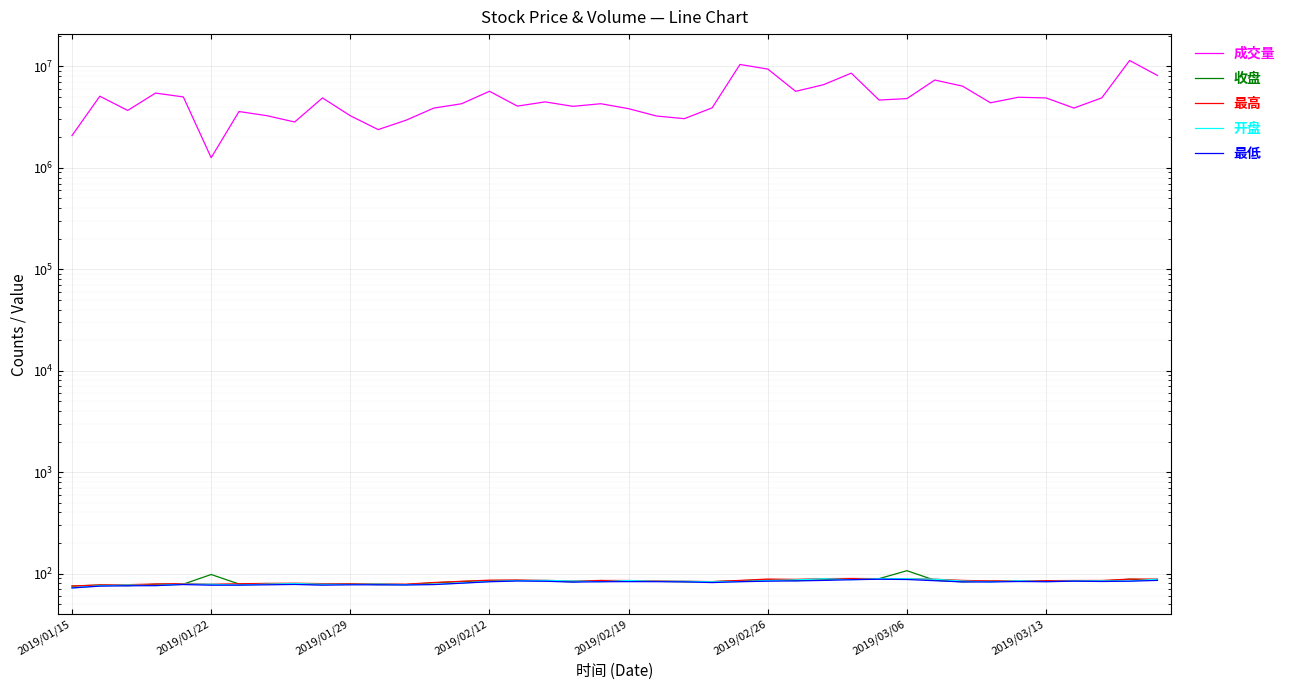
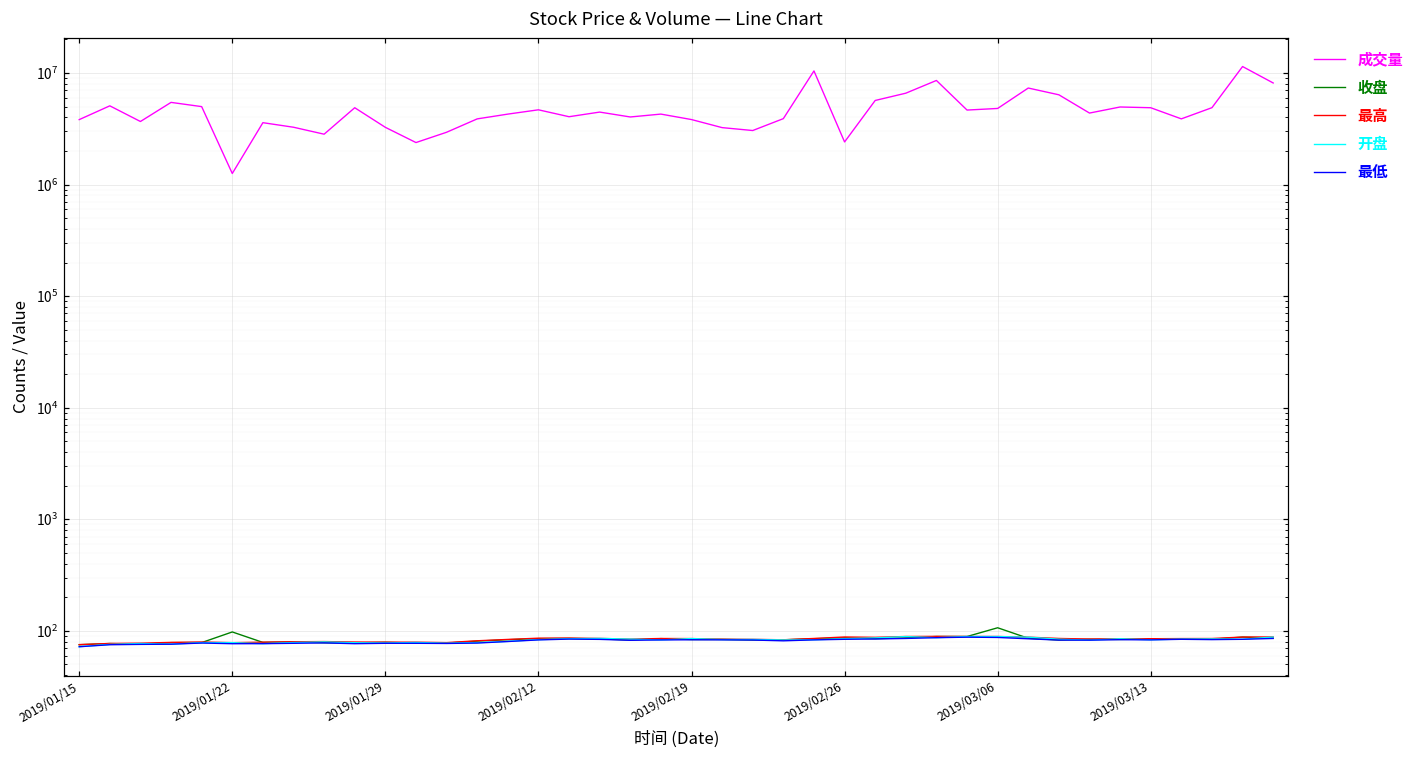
成交量, 2019/01/15: 2100000 -> 3800000
成交量, 2019/02/12: 6000000 -> 5000000
成交量, 2019/02/26: 9000000 -> 2400000
